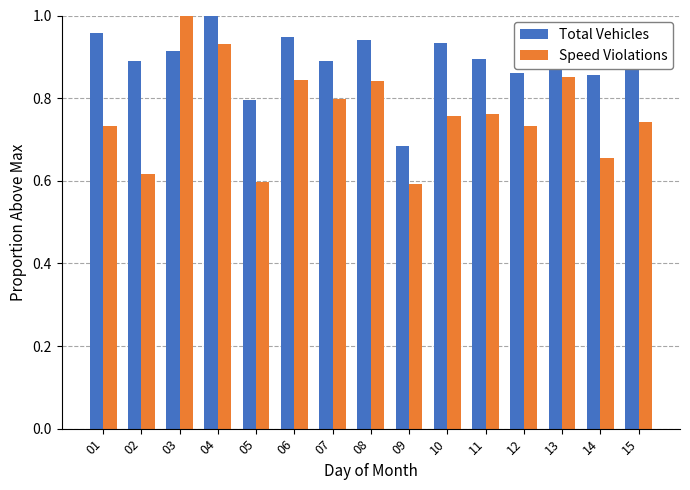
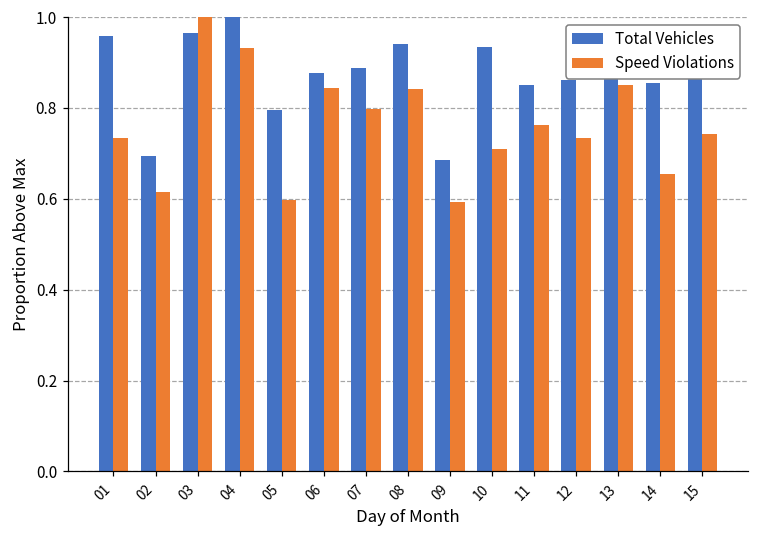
Total Vehicles, 02: 0.89 -> 0.69
Total Vehicles, 03: 0.91 -> 0.96
Total Vehicles, 06: 0.95 -> 0.88
Speed Violations, 10: 0.76 -> 0.71
Total Vehicles, 11: 0.89 -> 0.85
